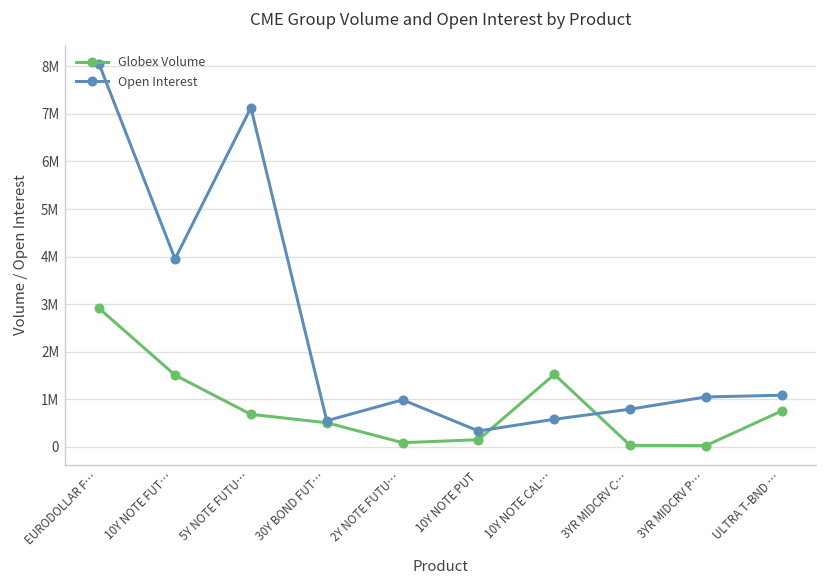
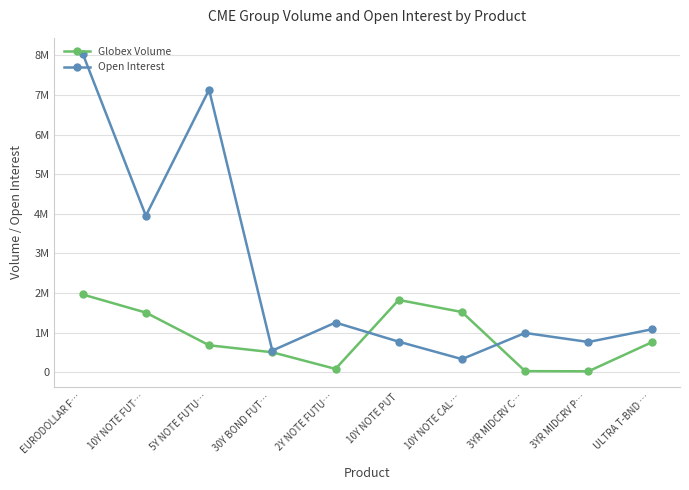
Globex Volume, EURODOLLAR F…: 2900000 -> 2000000
Open Interest, 2Y NOTE FUTU…: 1000000 -> 1300000
Globex Volume, 10Y NOTE PUT: 100000 -> 1800000
Open Interest, 10Y NOTE PUT: 300000 -> 800000
Open Interest, 10Y NOTE CAL…: 600000 -> 300000
Open Interest, 3YR MIDCRV C…: 800000 -> 1000000
Open Interest, 3YR MIDCRV P…: 1000000 -> 800000
